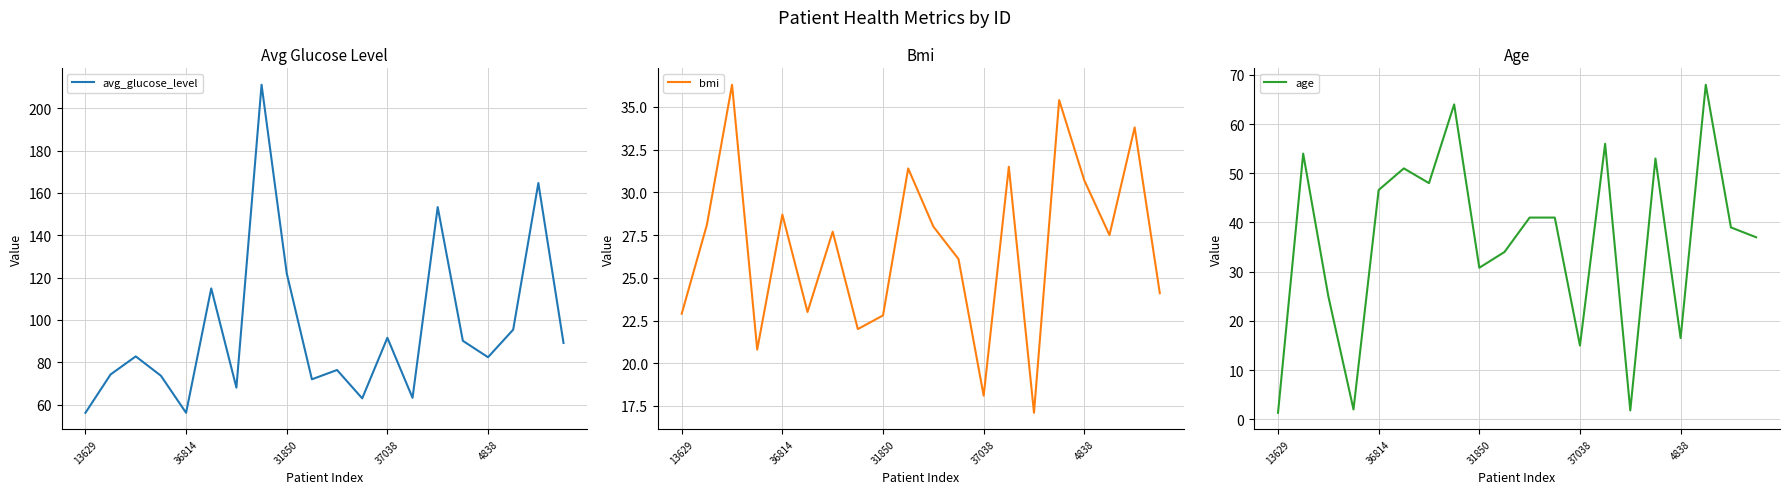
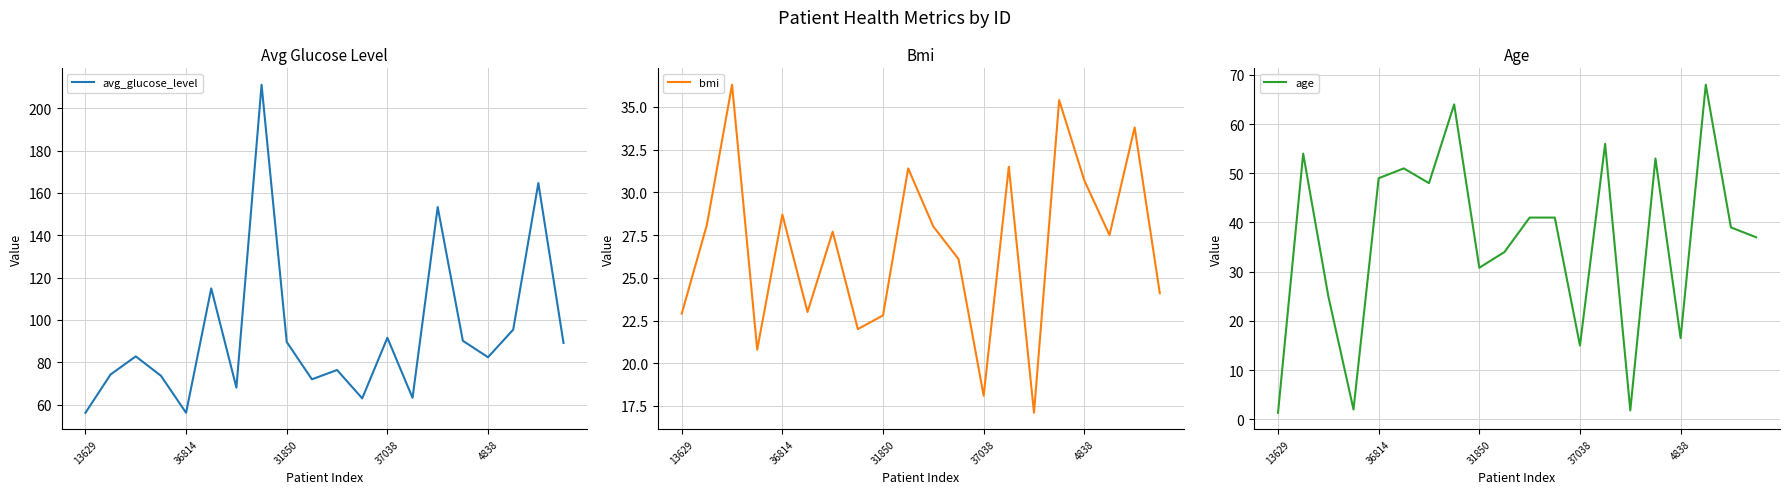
Avg Glucose Level, 31850: 122 -> 90
Age, 36814: 47 -> 49
